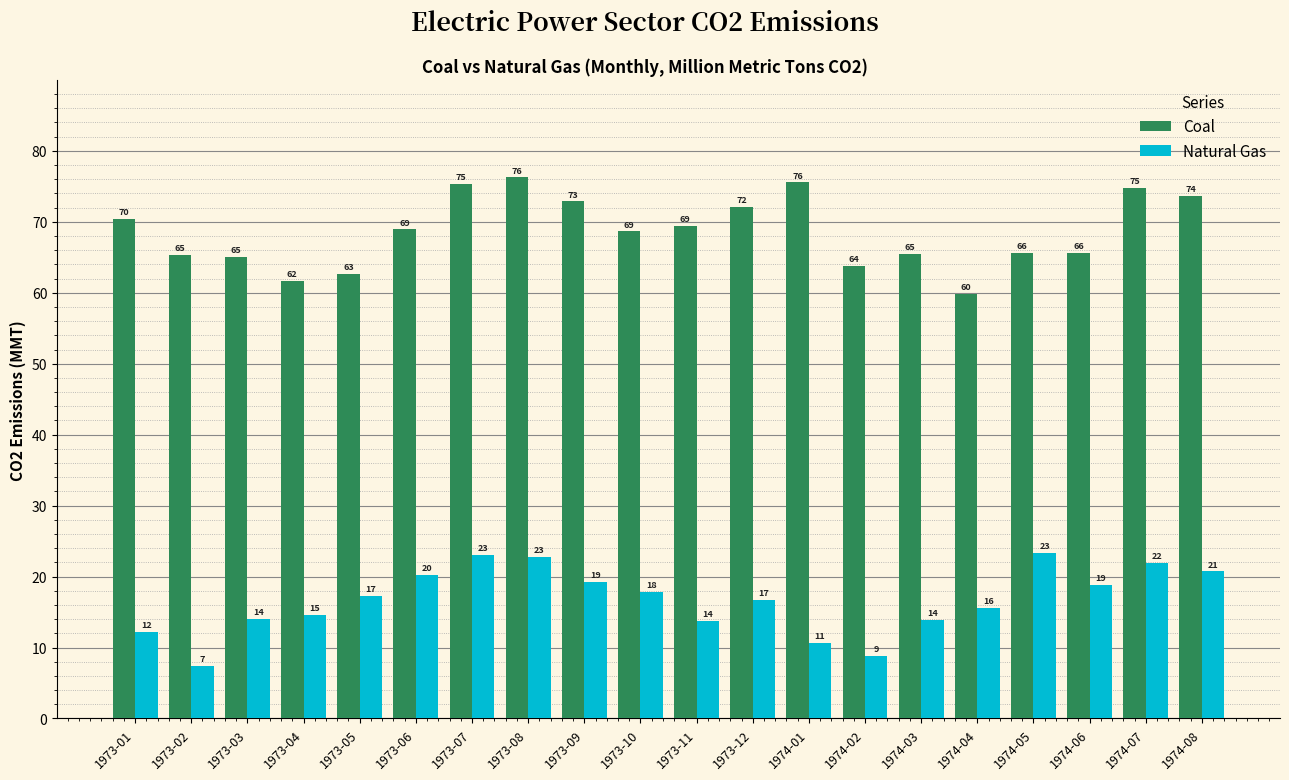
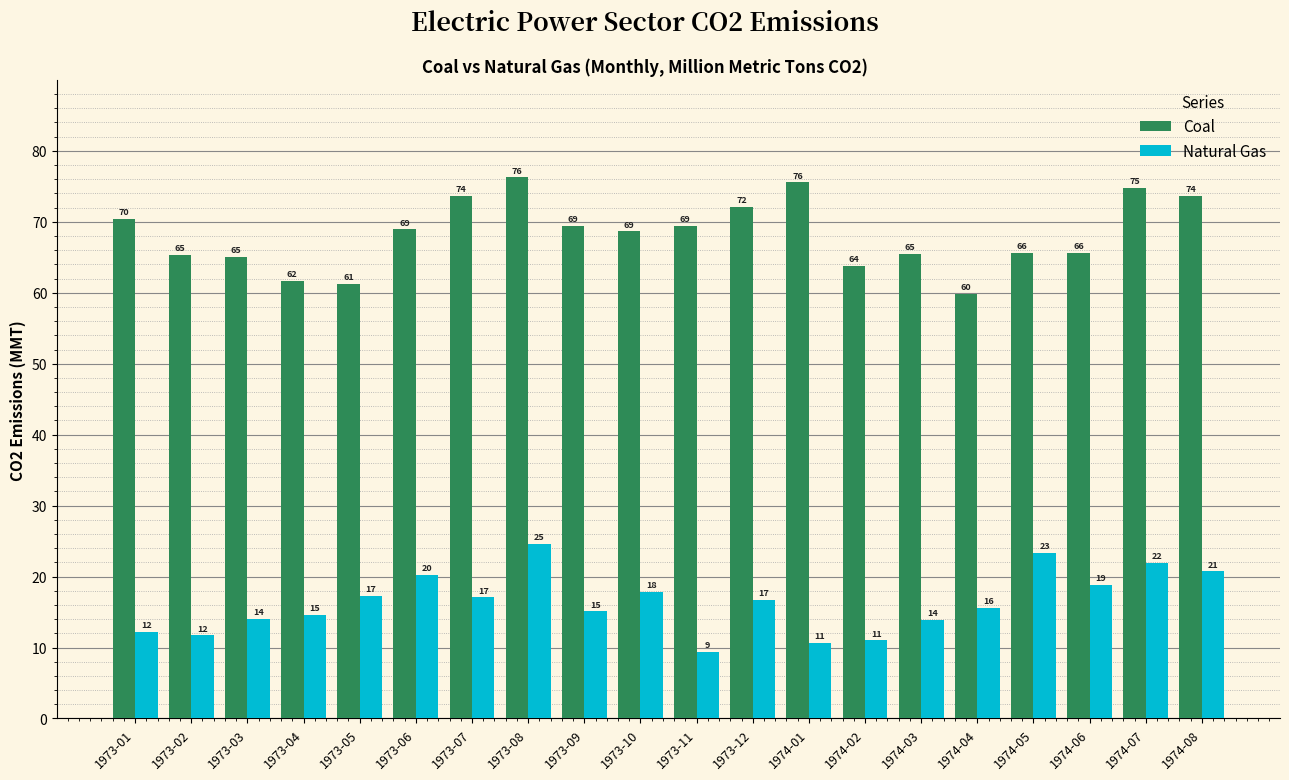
Natural Gas, 1973-02: 7 -> 12
Coal, 1973-05: 63 -> 61
Coal, 1973-07: 75 -> 74
Natural Gas, 1973-07: 23 -> 17
Natural Gas, 1973-08: 23 -> 25
Coal, 1973-09: 73 -> 69
Natural Gas, 1973-09: 19 -> 15
Natural Gas, 1973-11: 14 -> 9
Natural Gas, 1974-02: 9 -> 11
